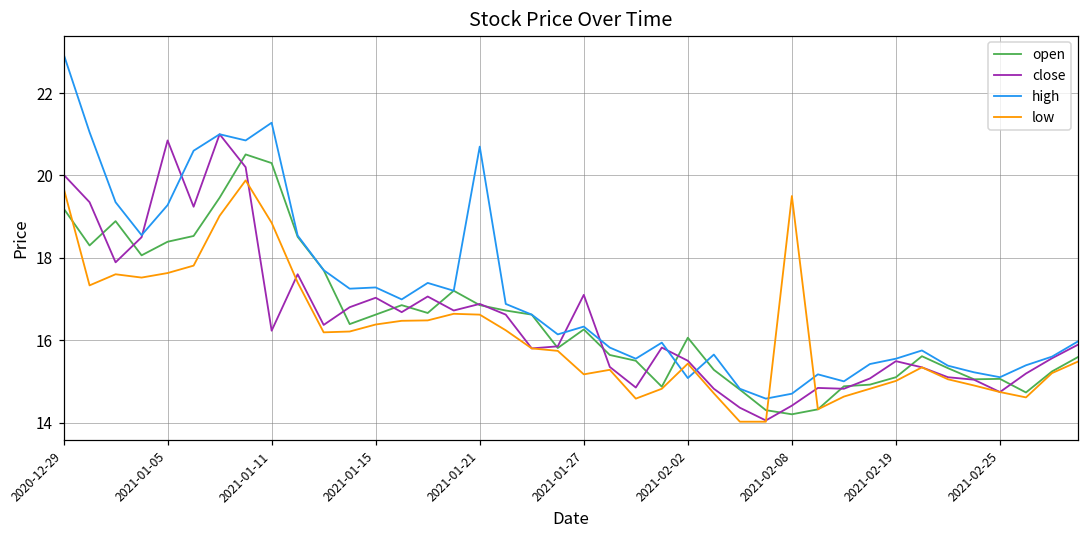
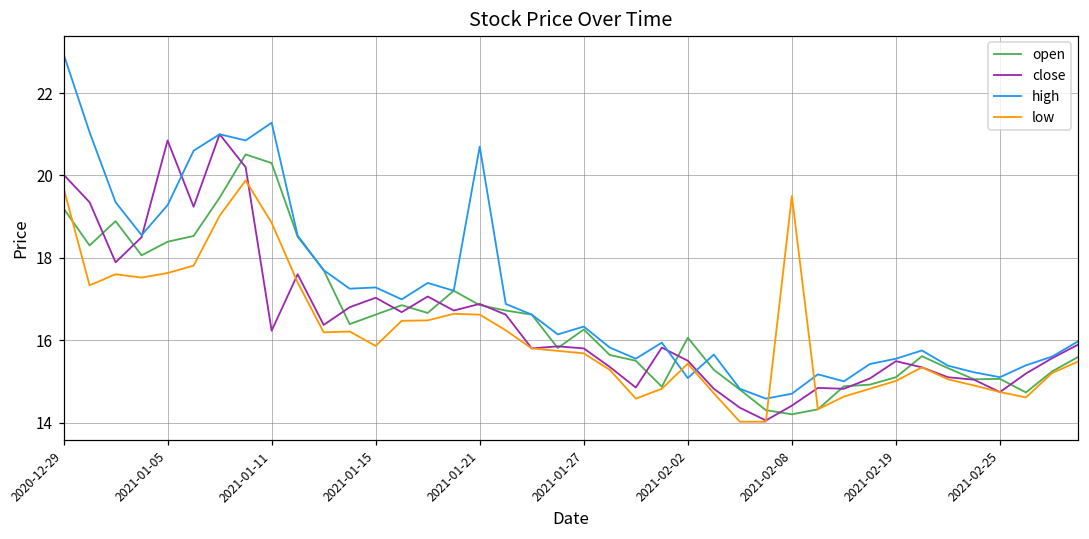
low, 2021-01-15: 16.4 -> 15.9
close, 2021-01-27: 17.1 -> 15.8
low, 2021-01-27: 15.2 -> 15.7
